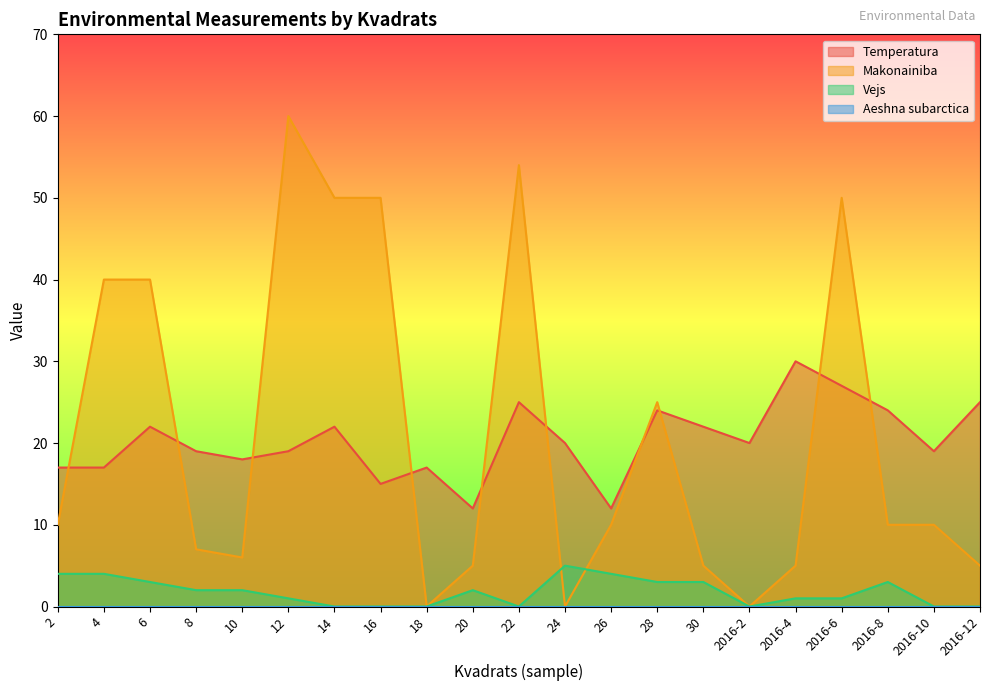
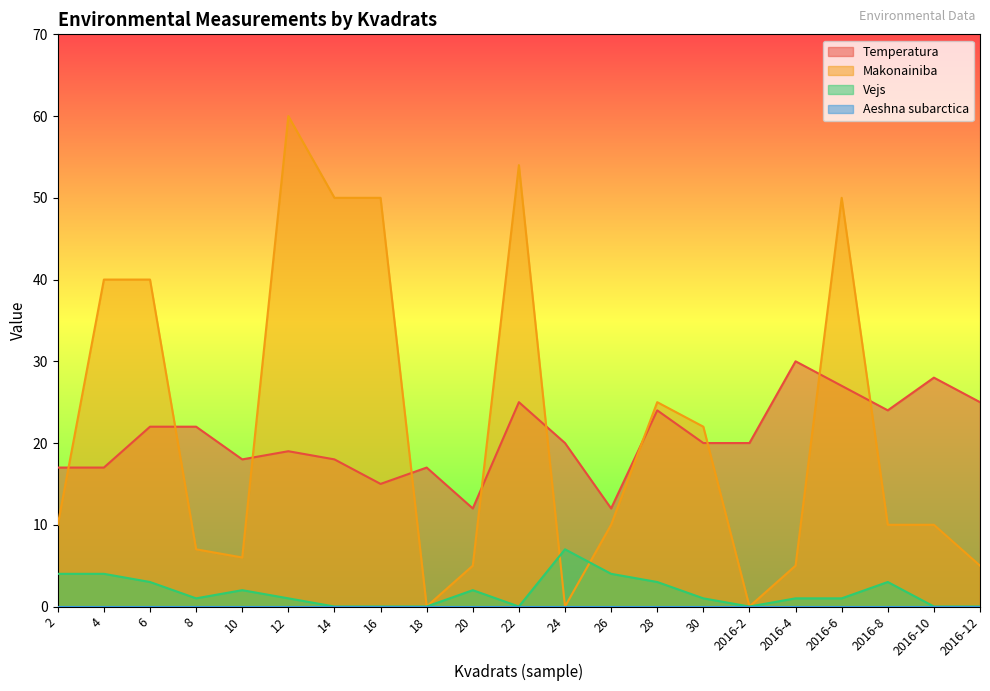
Temperatura, 8: 19 -> 22
Vejs, 8: 2 -> 1
Temperatura, 14: 22 -> 18
Vejs, 24: 5 -> 7
Temperatura, 30: 22 -> 20
Makonainiba, 30: 5 -> 22
Vejs, 30: 3 -> 1
Temperatura, 2016-10: 19 -> 28
